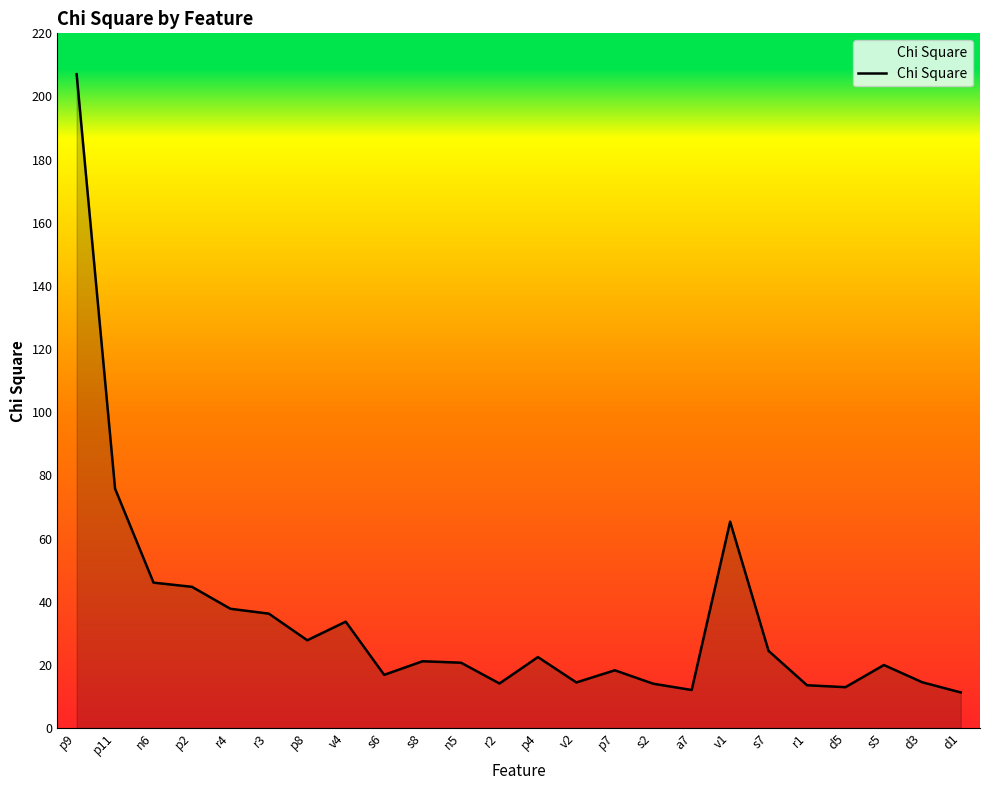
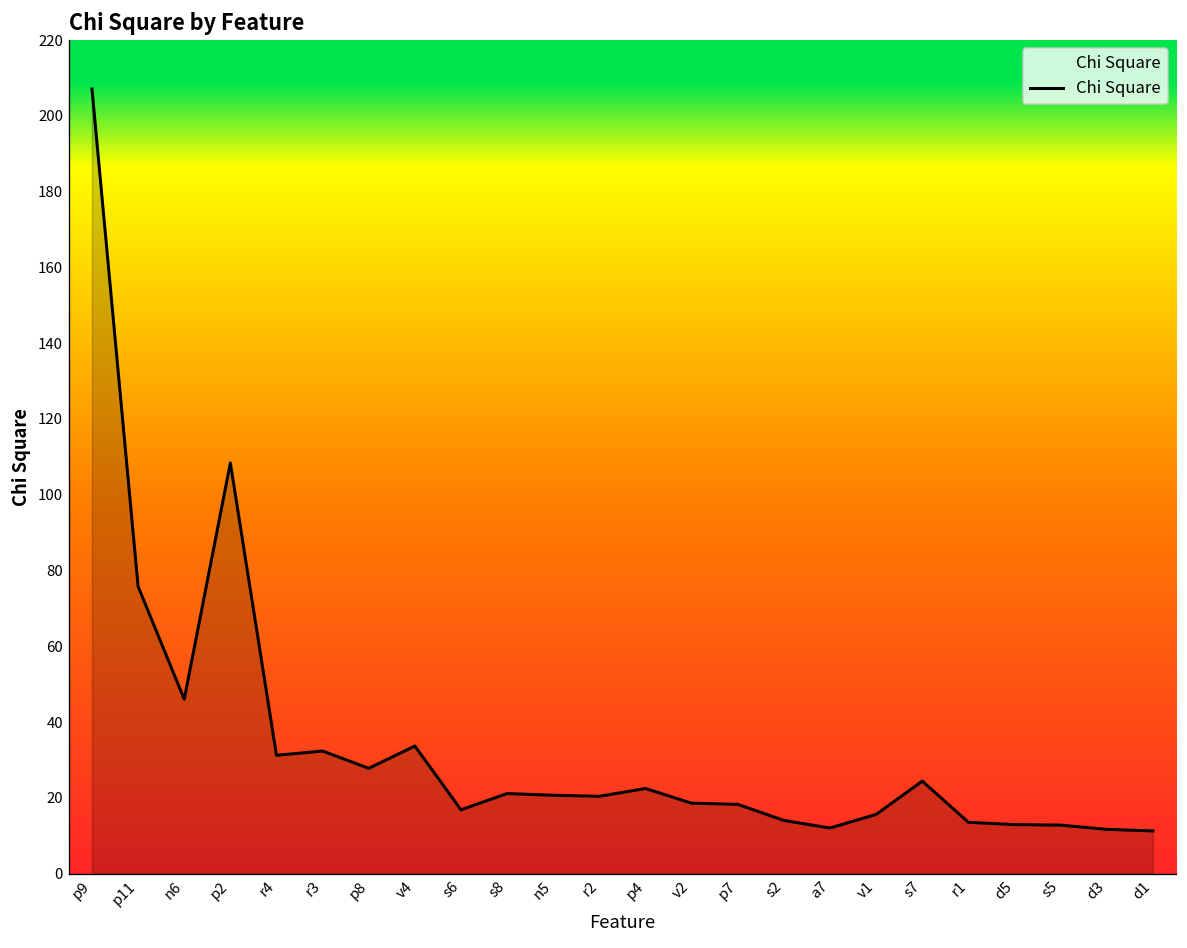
p2: 45 -> 108
r4: 38 -> 31
r3: 36 -> 32
r2: 14 -> 20
v2: 14 -> 19
v1: 65 -> 16
s5: 20 -> 13
d3: 14 -> 12
